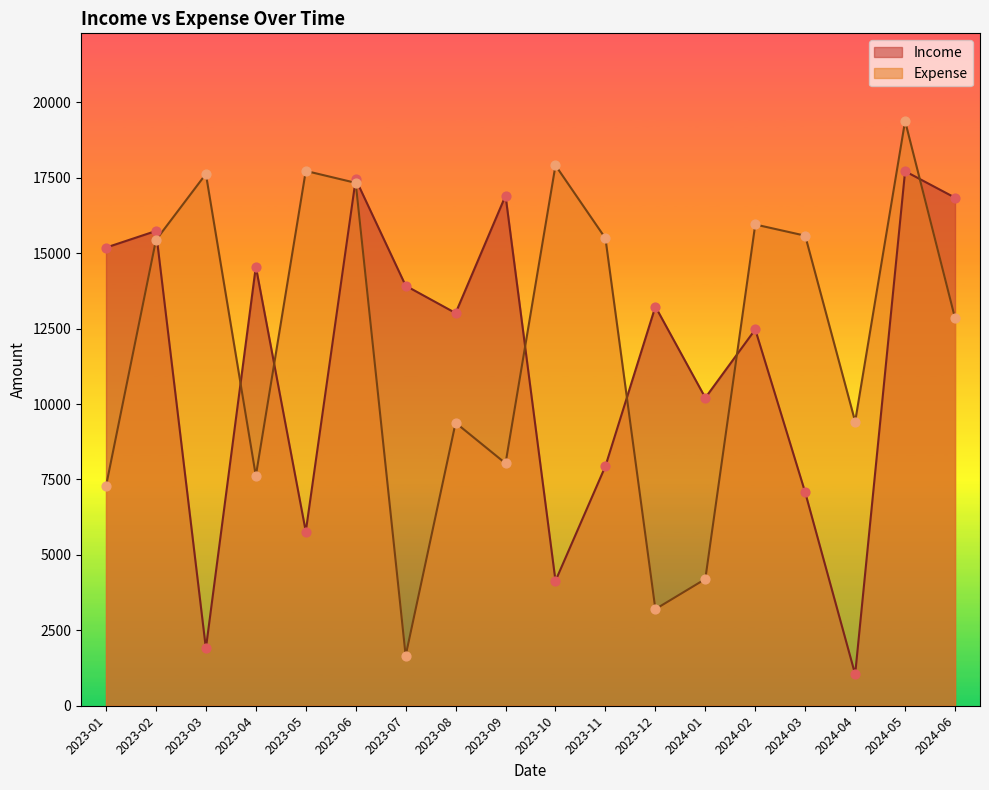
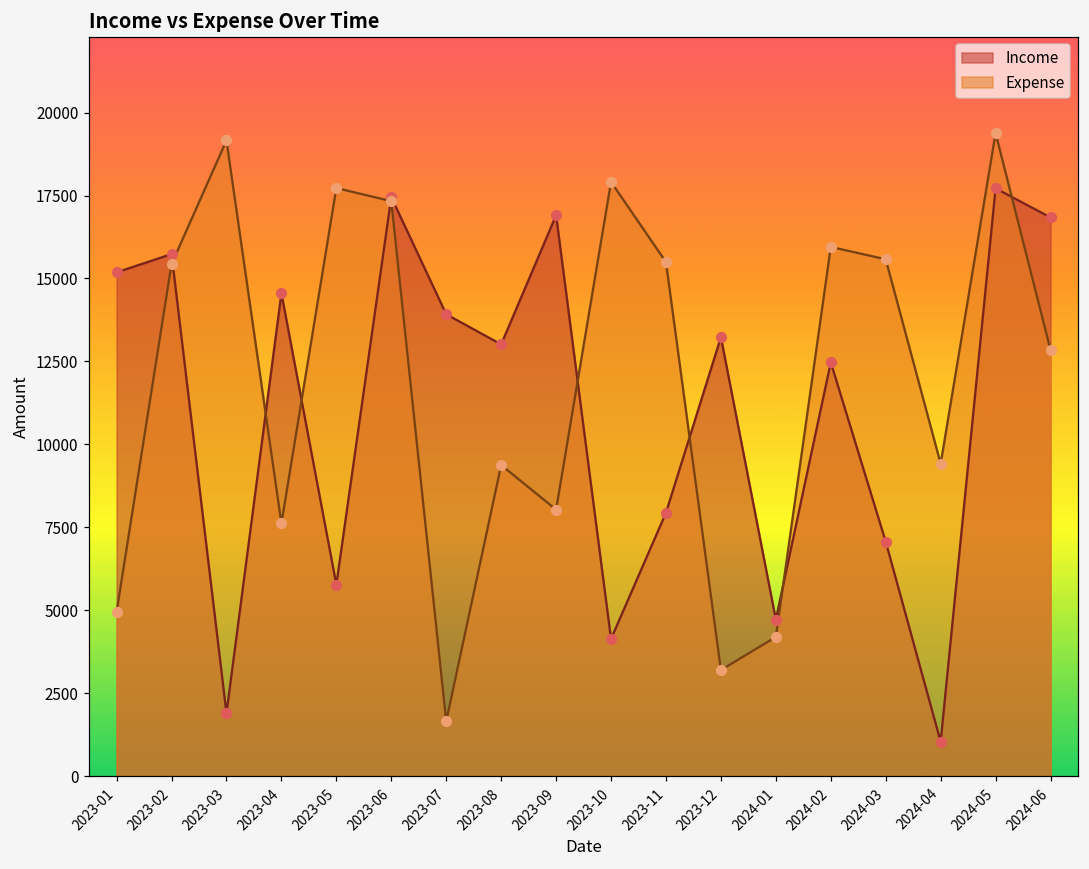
Expense, 2023-01: 7300 -> 5000
Expense, 2023-03: 17600 -> 19200
Income, 2024-01: 10200 -> 4700
